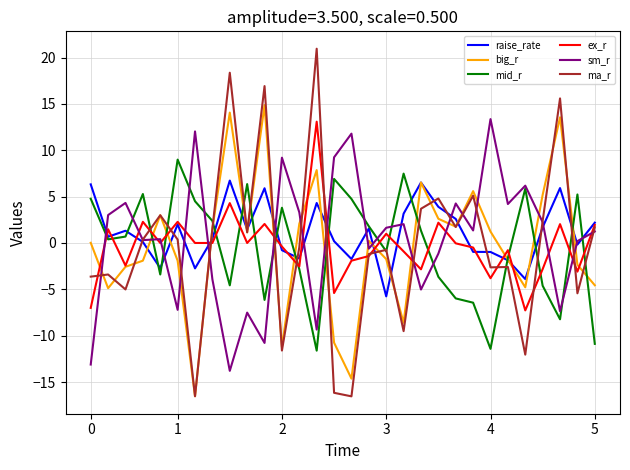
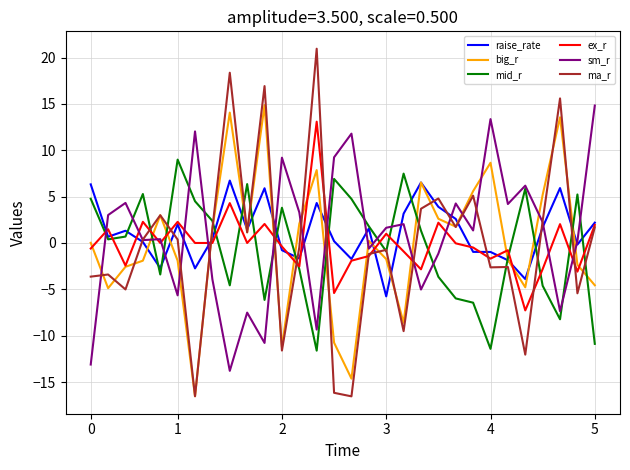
ex_r, 0: -7 -> -1
sm_r, 1: -7 -> -6
big_r, 4: 1 -> 9
ex_r, 4: -4 -> -2
sm_r, 5: 1 -> 15
